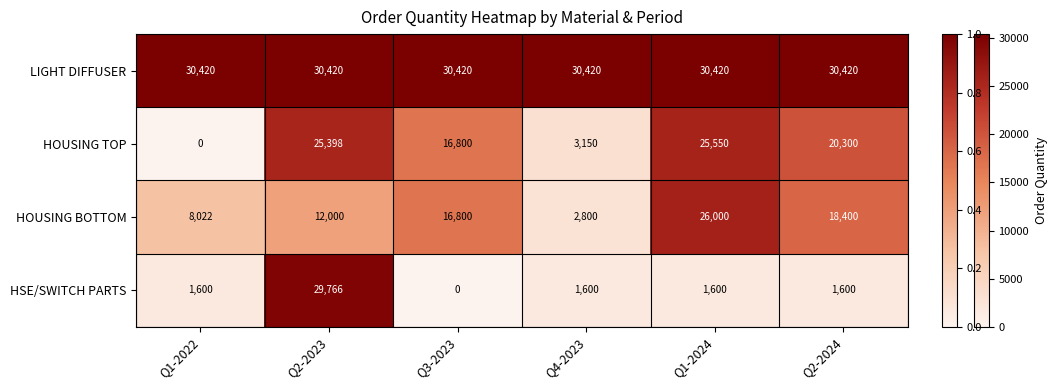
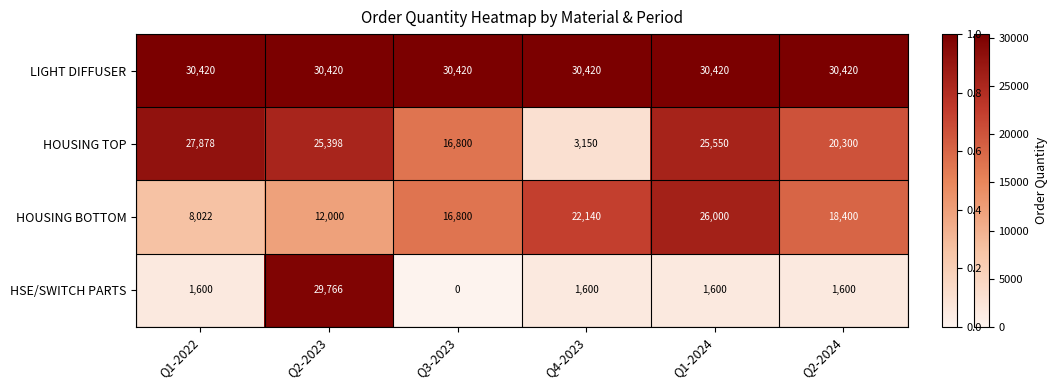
HOUSING TOP, Q1-2022: 0 -> 27,878
HOUSING BOTTOM, Q4-2023: 2,800 -> 22,140
